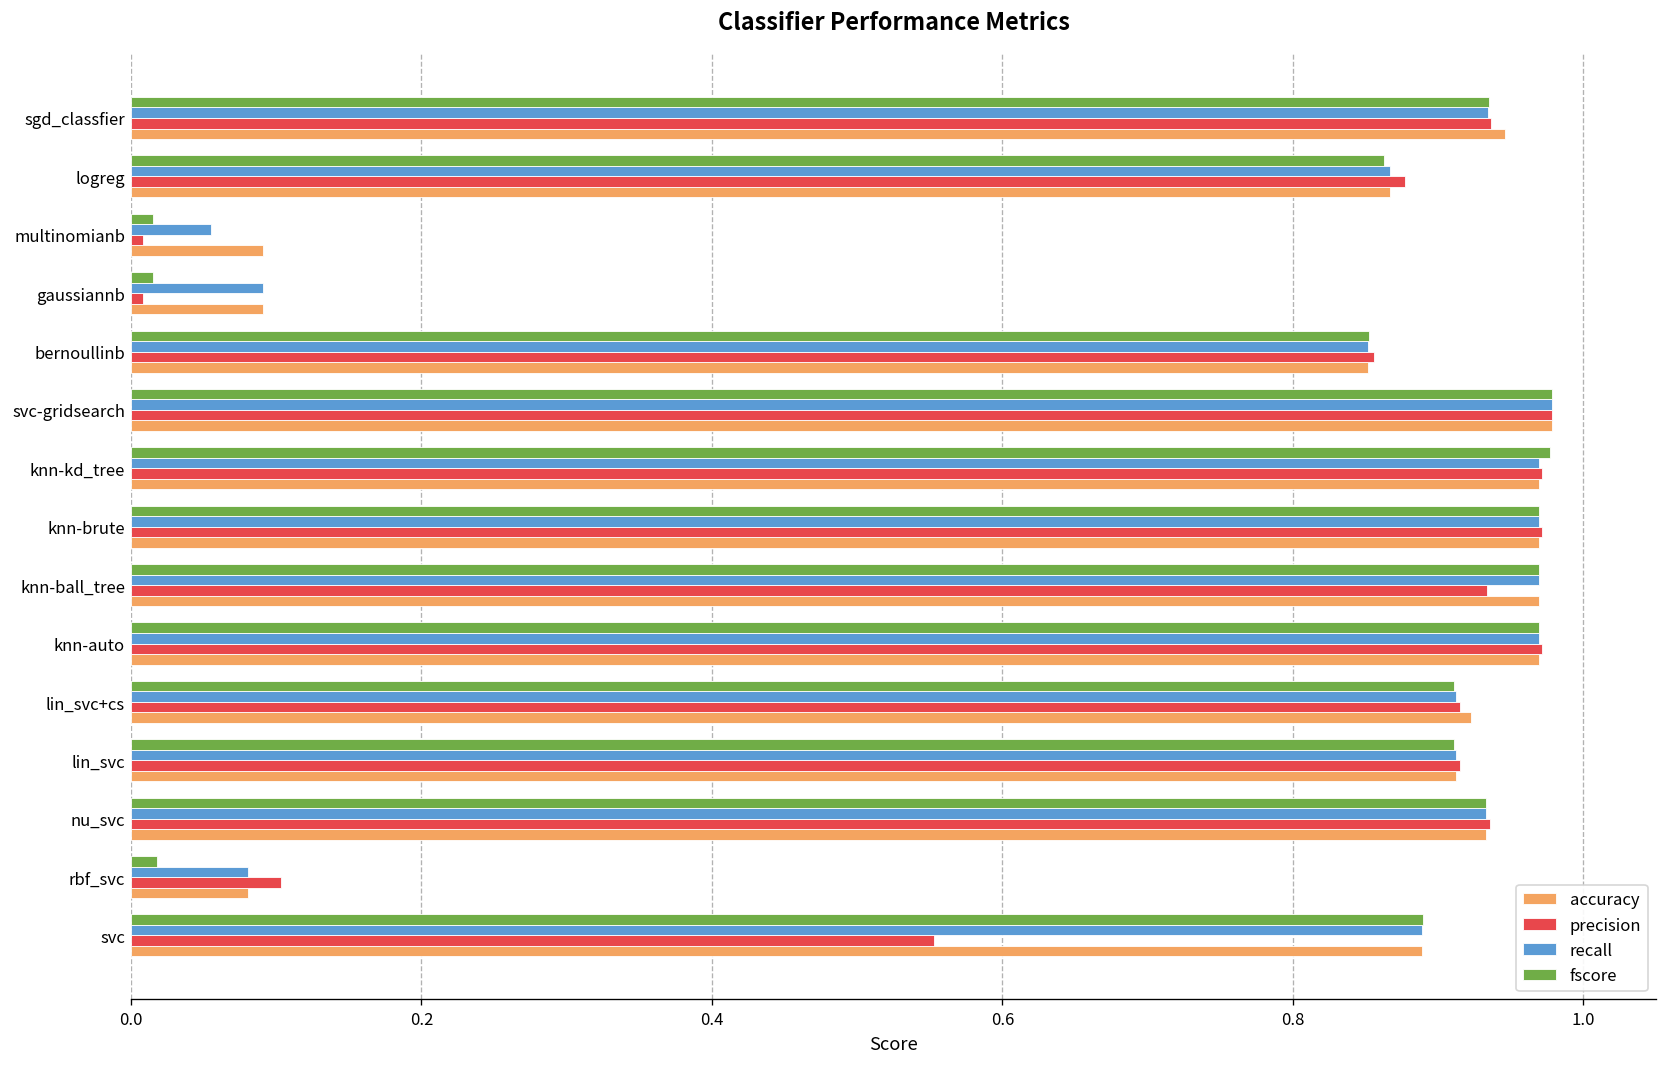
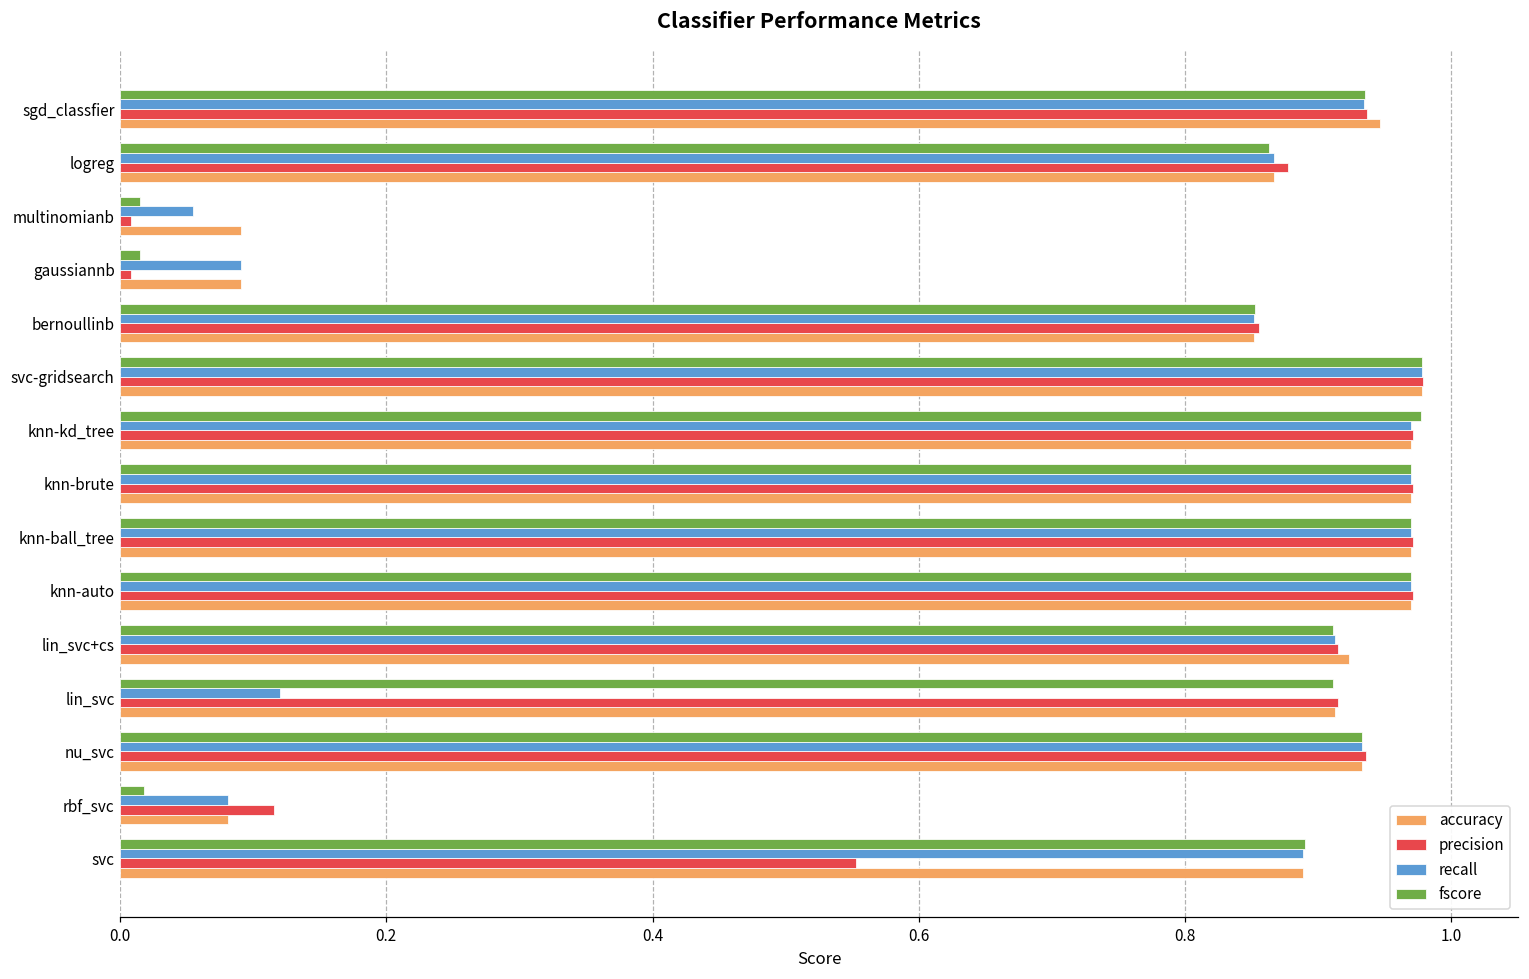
precision, knn-ball_tree: 0.934 -> 0.971
recall, lin_svc: 0.912 -> 0.120
precision, rbf_svc: 0.103 -> 0.115
